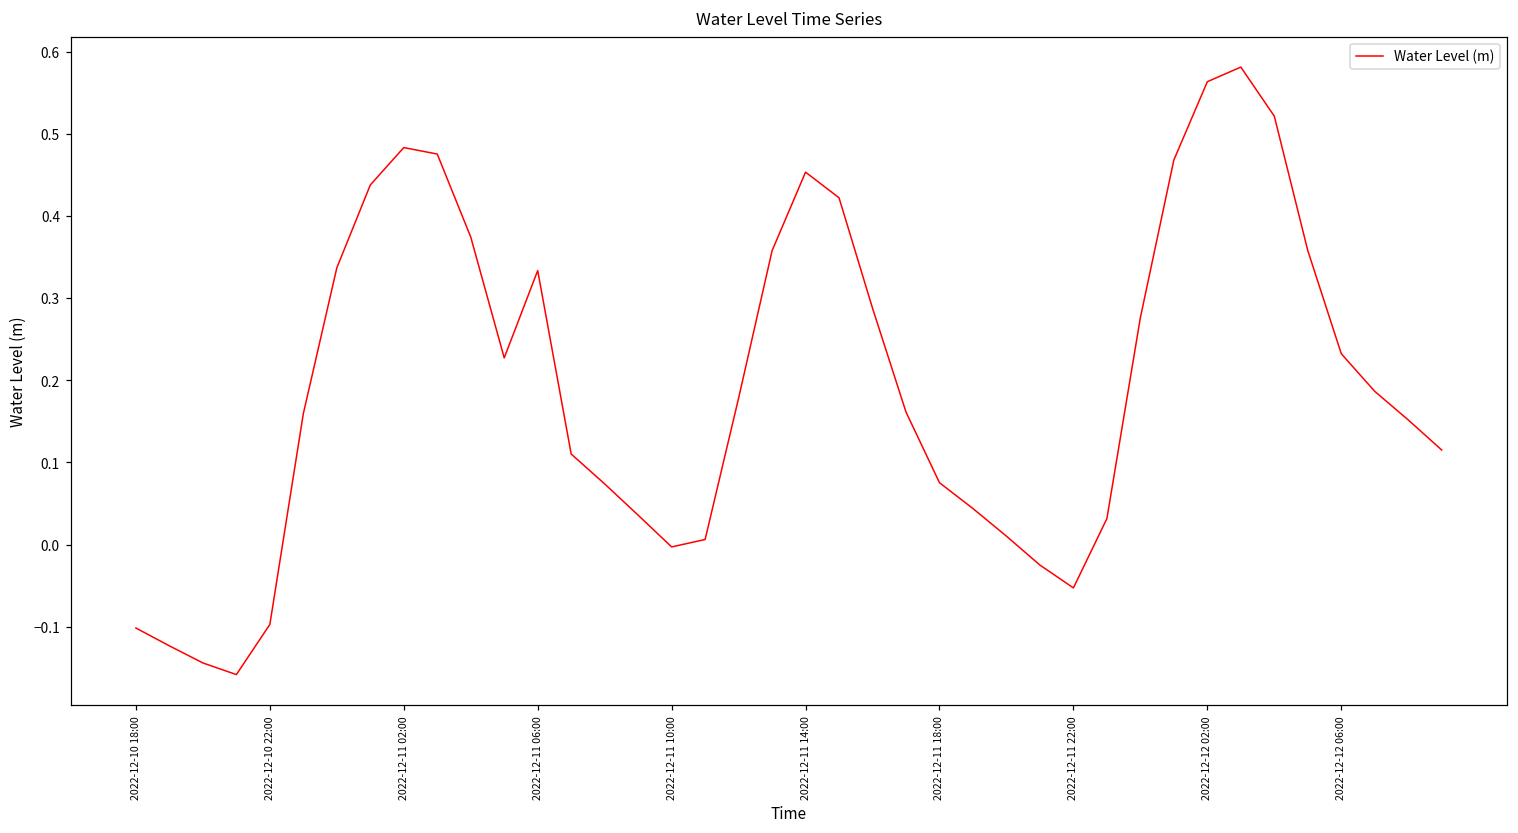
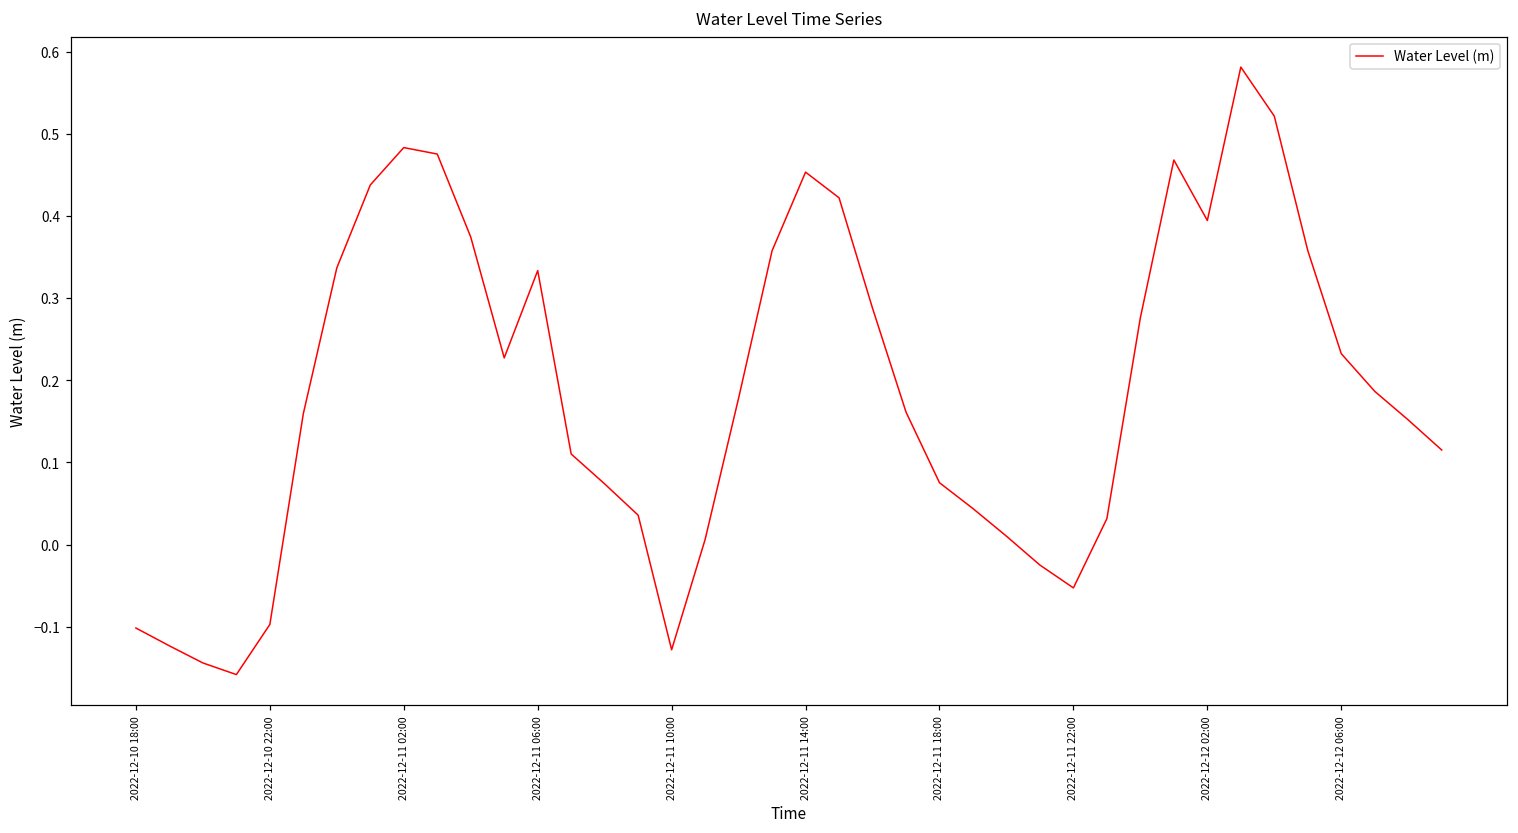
2022-12-11 10:00: 0.00 -> -0.13
2022-12-12 02:00: 0.56 -> 0.39
